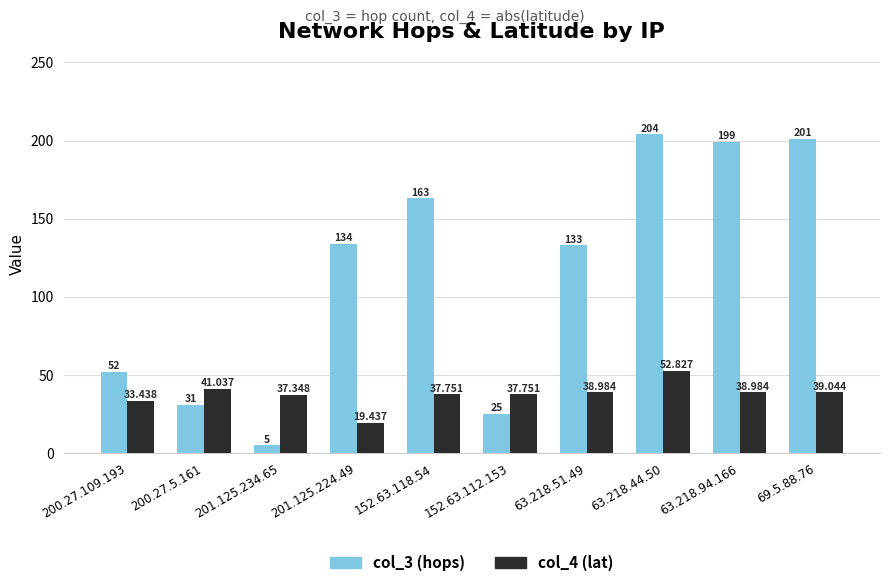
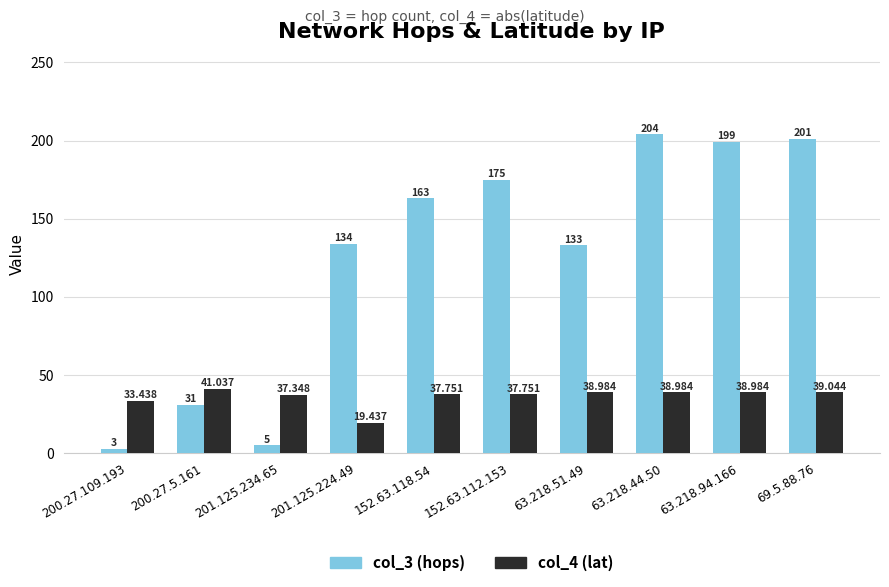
col_3 (hops), 200.27.109.193: 52 -> 3
col_3 (hops), 152.63.112.153: 25 -> 175
col_4 (lat), 63.218.44.50: 52.827 -> 38.984
